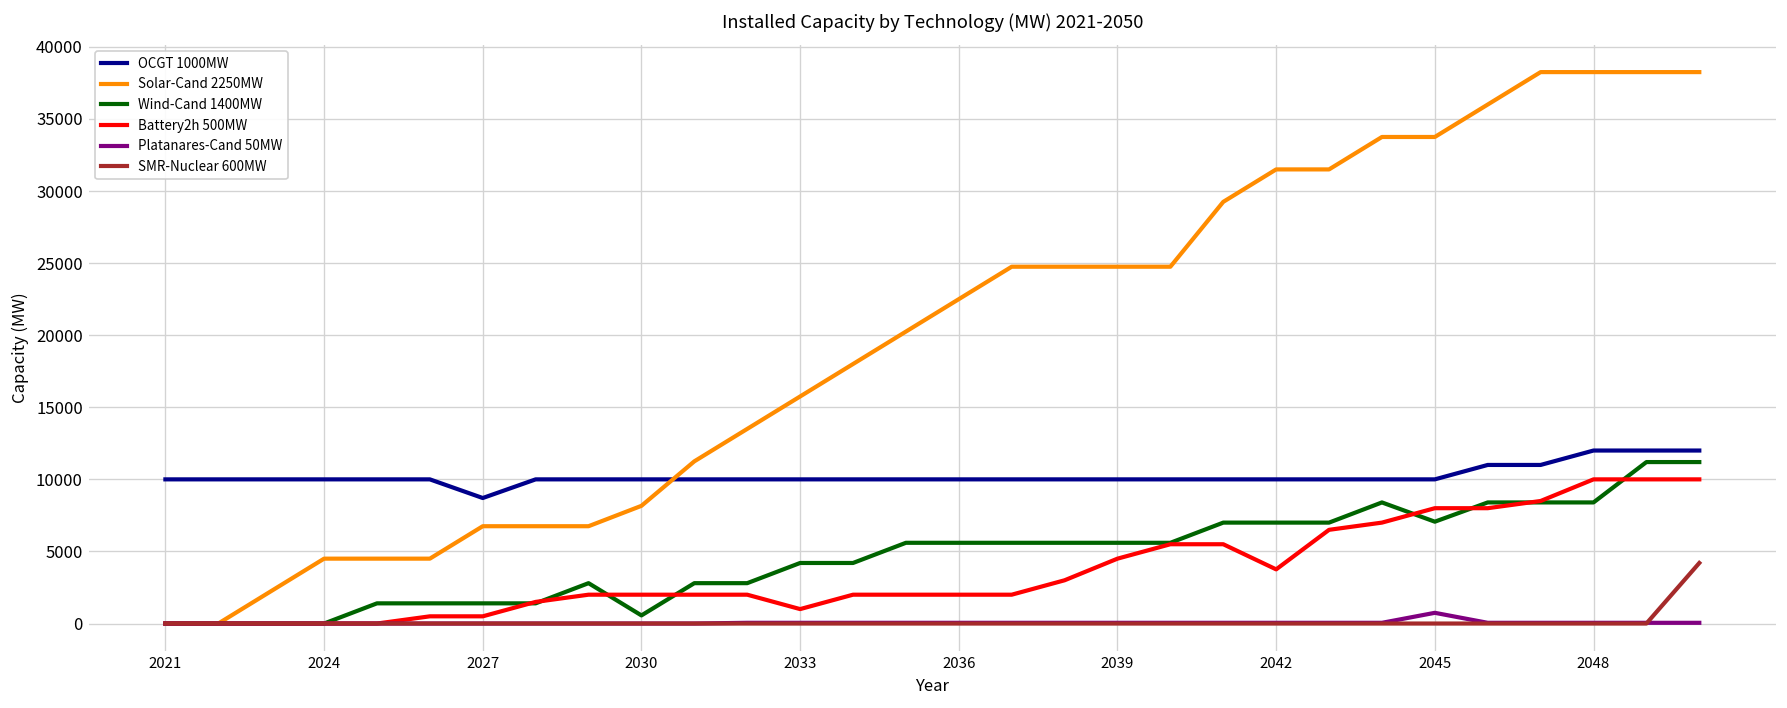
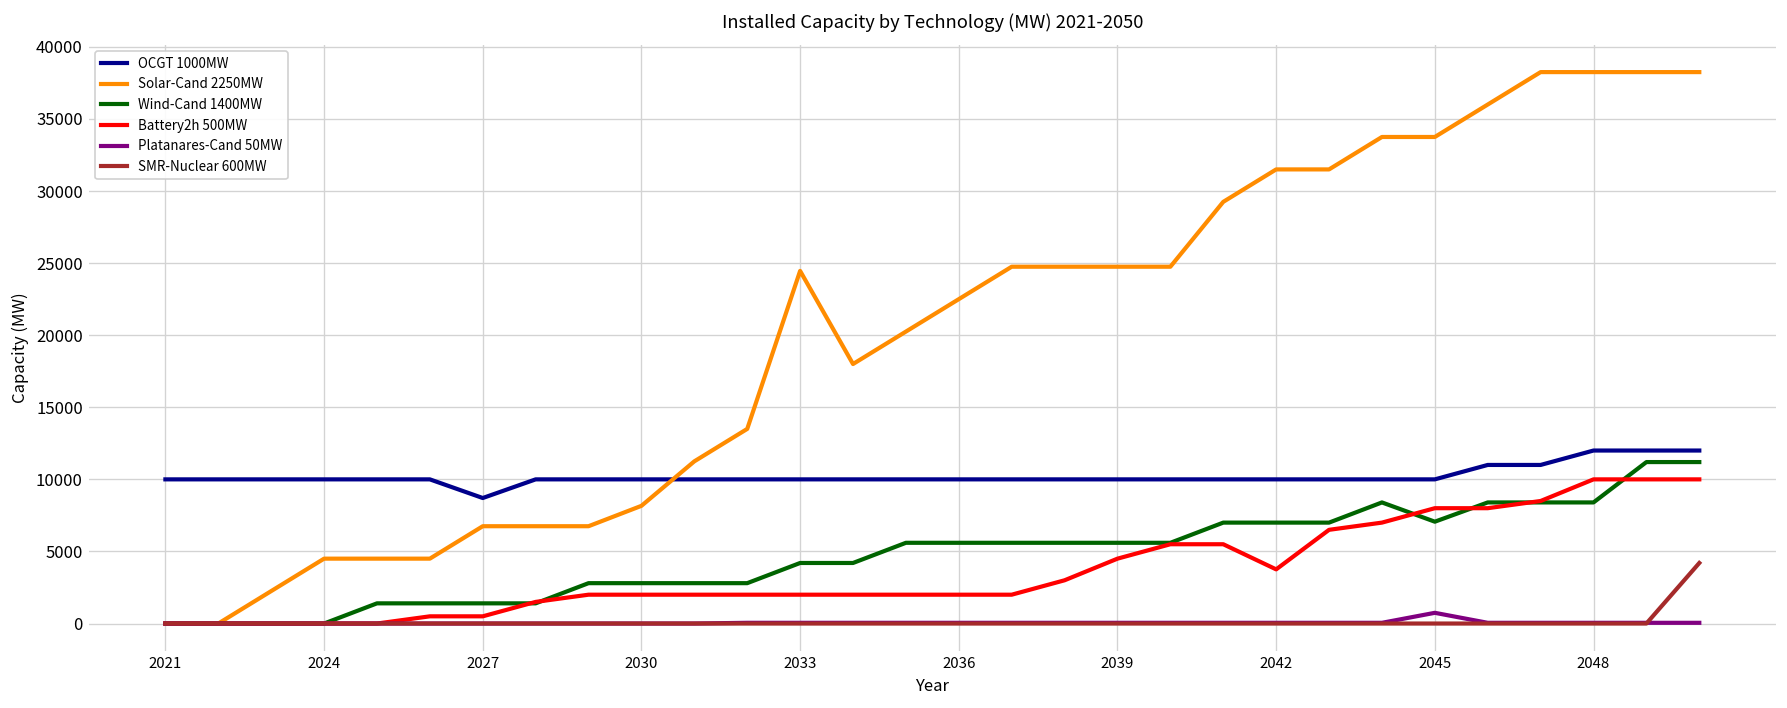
Wind-Cand 1400MW, 2030: 600 -> 2800
Solar-Cand 2250MW, 2033: 15800 -> 24500
Battery2h 500MW, 2033: 1000 -> 2000
